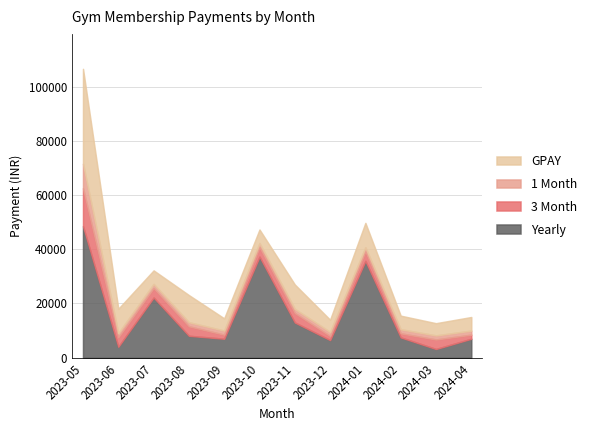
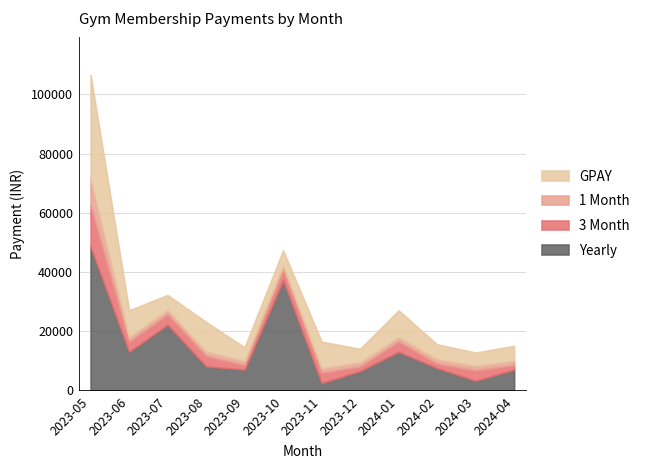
Yearly, 2023-06: 4000 -> 13000
Yearly, 2023-11: 13000 -> 2000
Yearly, 2024-01: 36000 -> 13000
